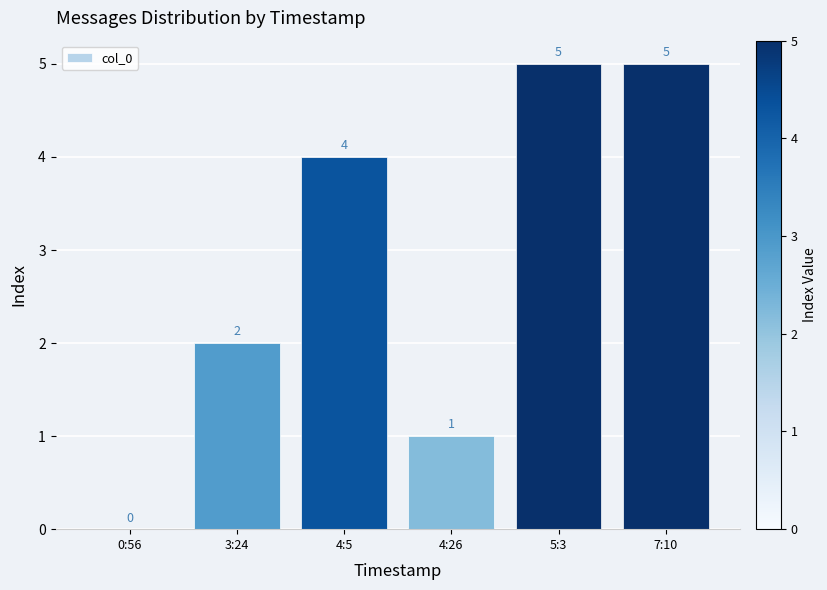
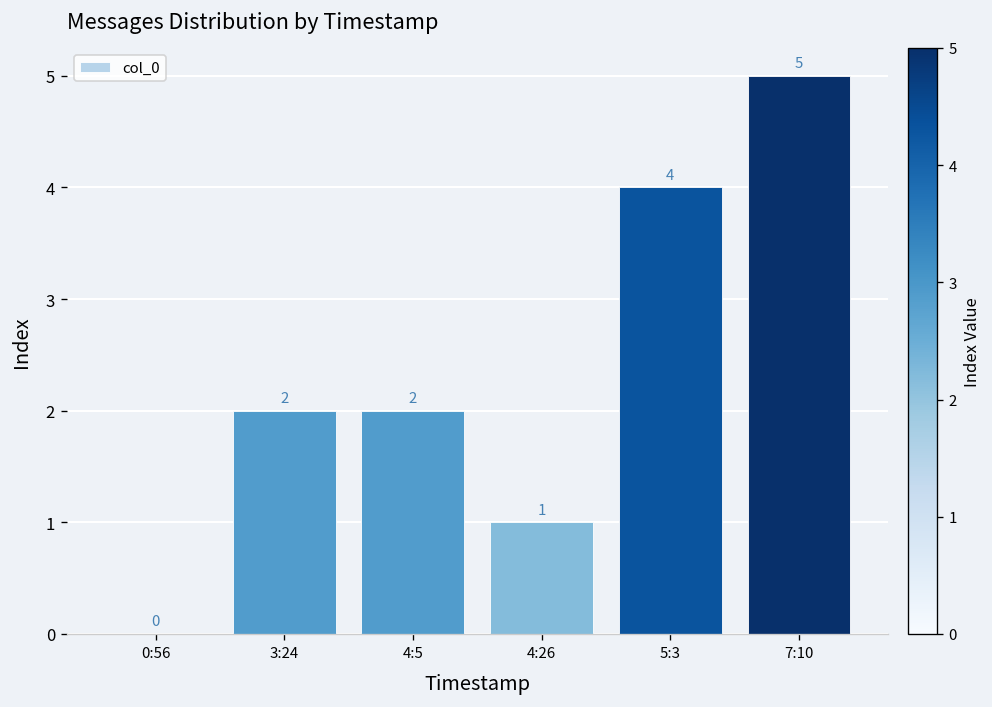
4:5: 4 -> 2
5:3: 5 -> 4
